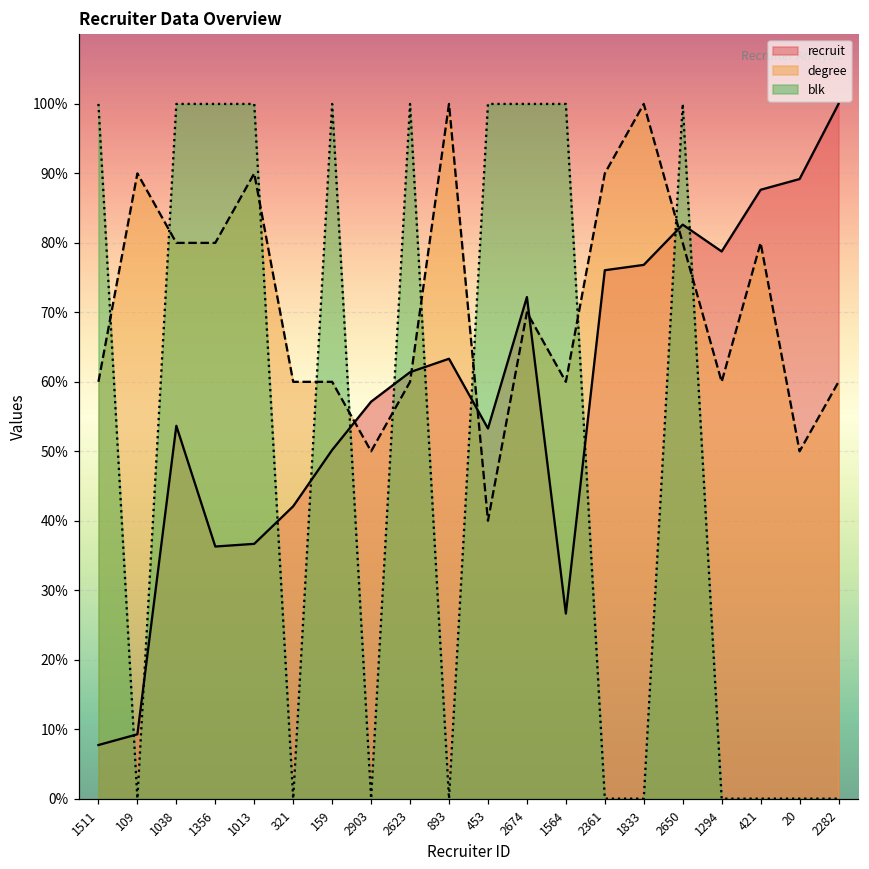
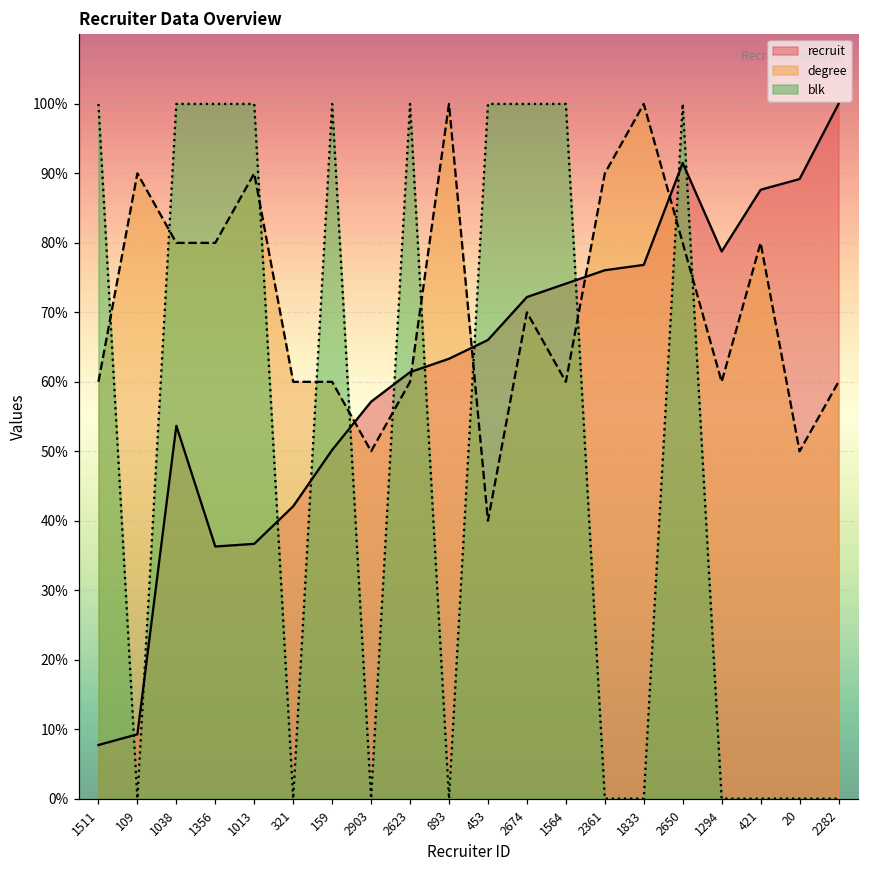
recruit, 453: 53% -> 66%
recruit, 1564: 27% -> 74%
recruit, 2650: 83% -> 92%
